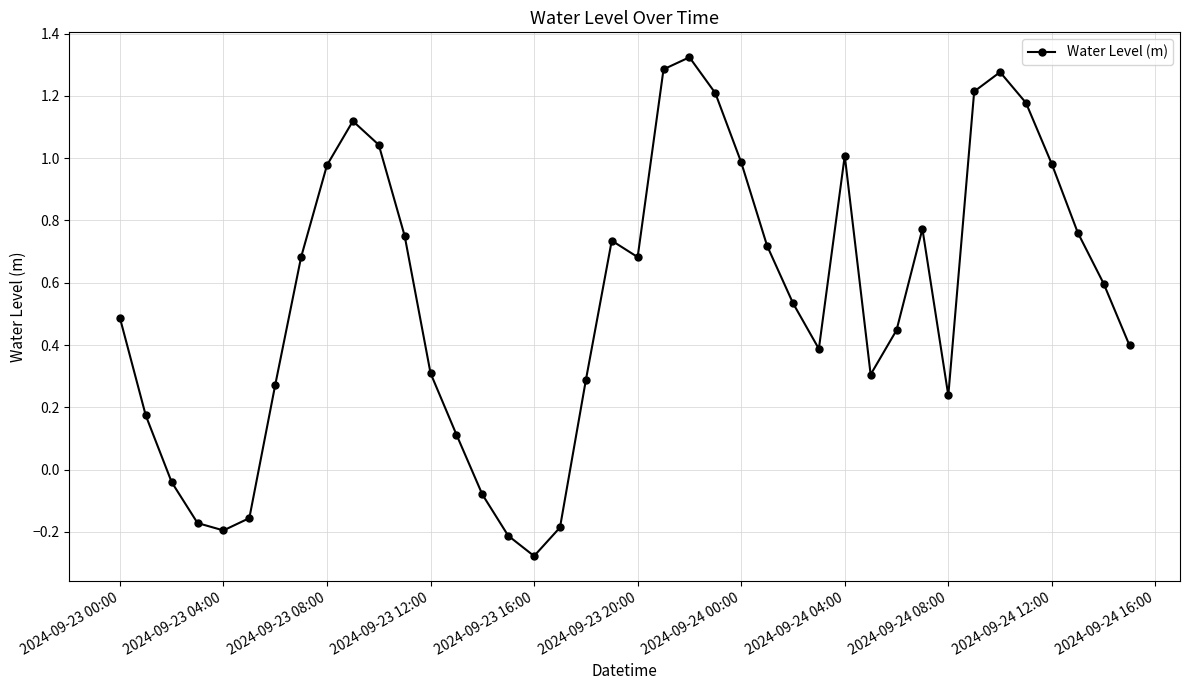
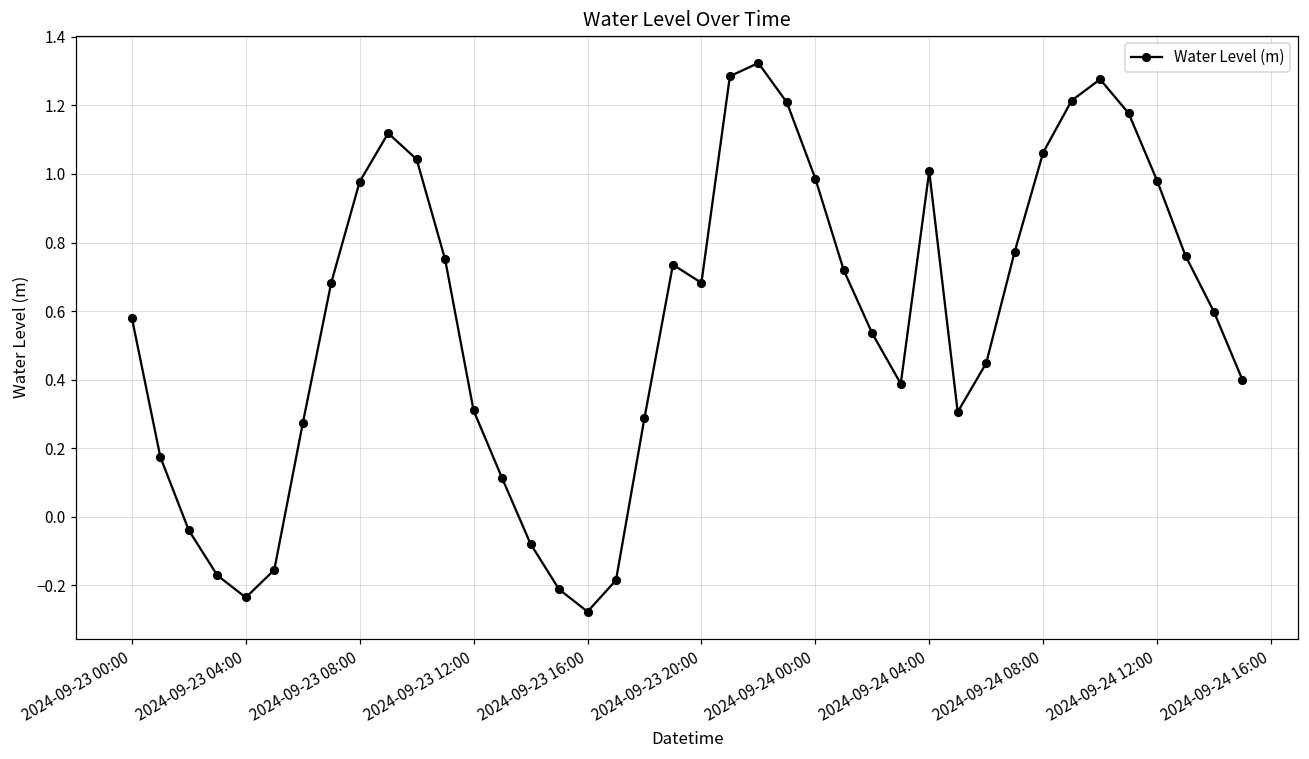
2024-09-23 00:00: 0.49 -> 0.58
2024-09-23 04:00: -0.19 -> -0.24
2024-09-24 08:00: 0.24 -> 1.06
